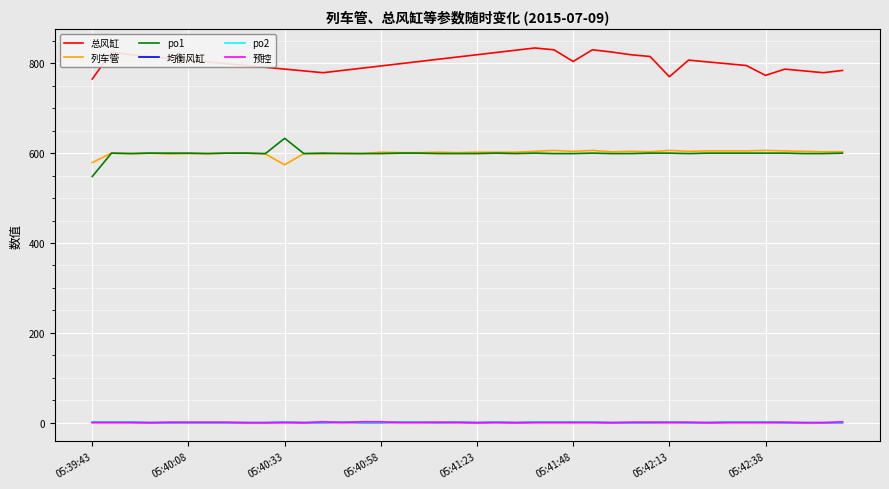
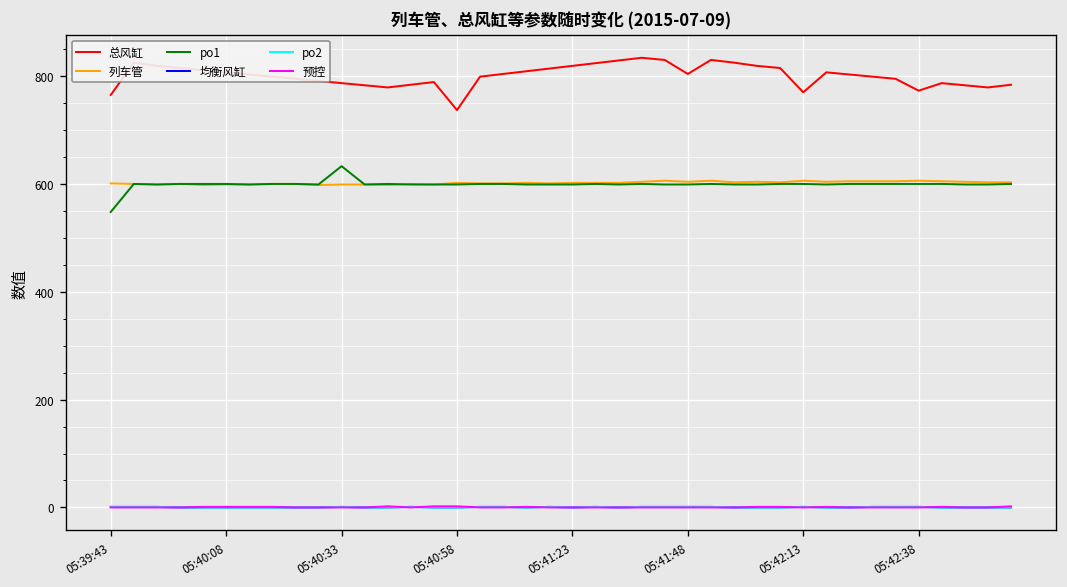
列车管, 05:39:43: 580 -> 600
列车管, 05:40:33: 570 -> 600
总风缸, 05:40:58: 790 -> 740
